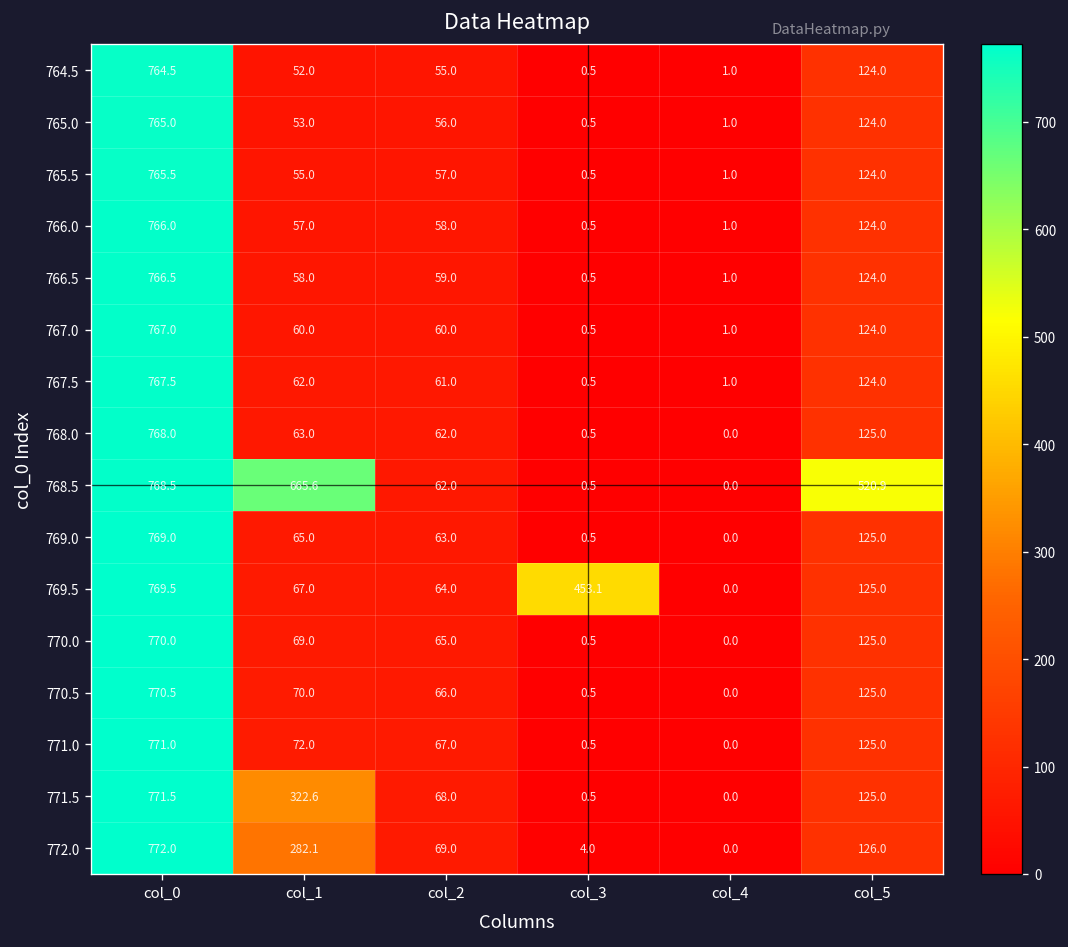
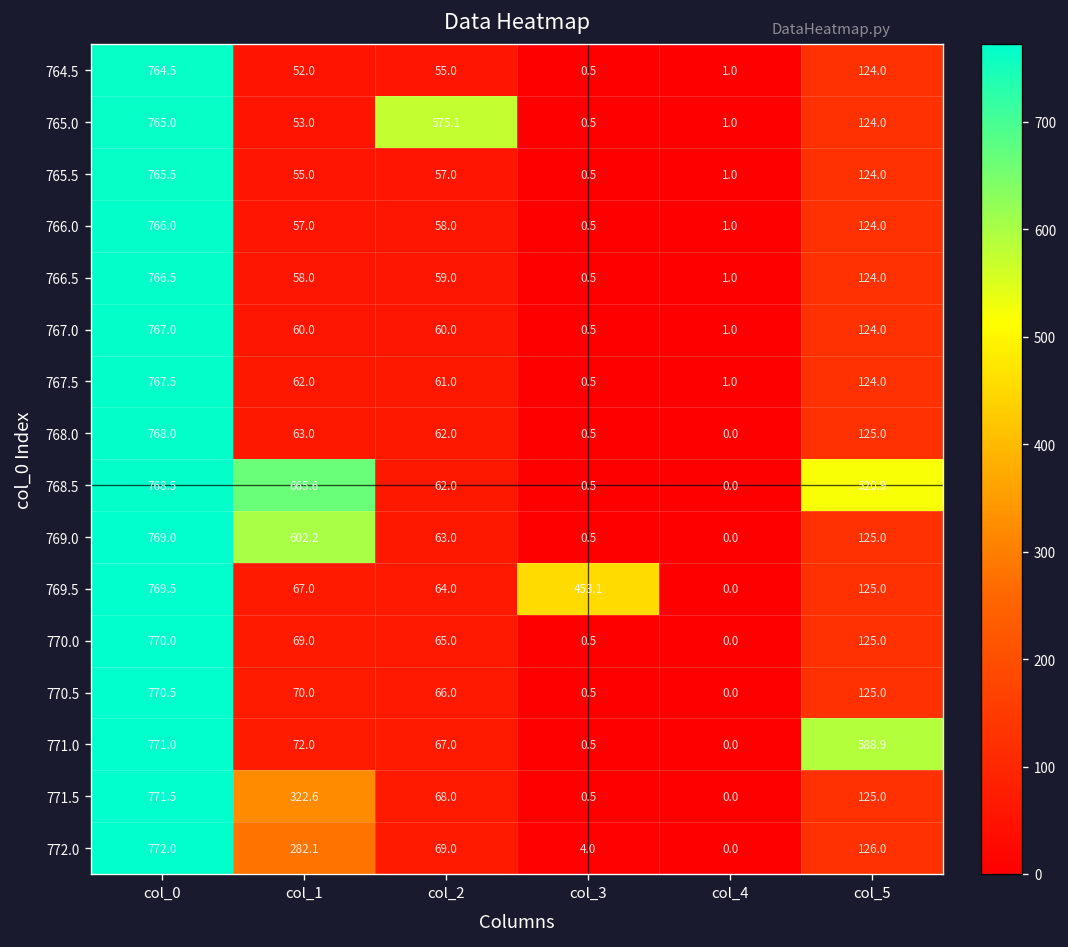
765.0, col_2: 56.0 -> 575.1
769.0, col_1: 65.0 -> 602.2
771.0, col_5: 125.0 -> 588.9
